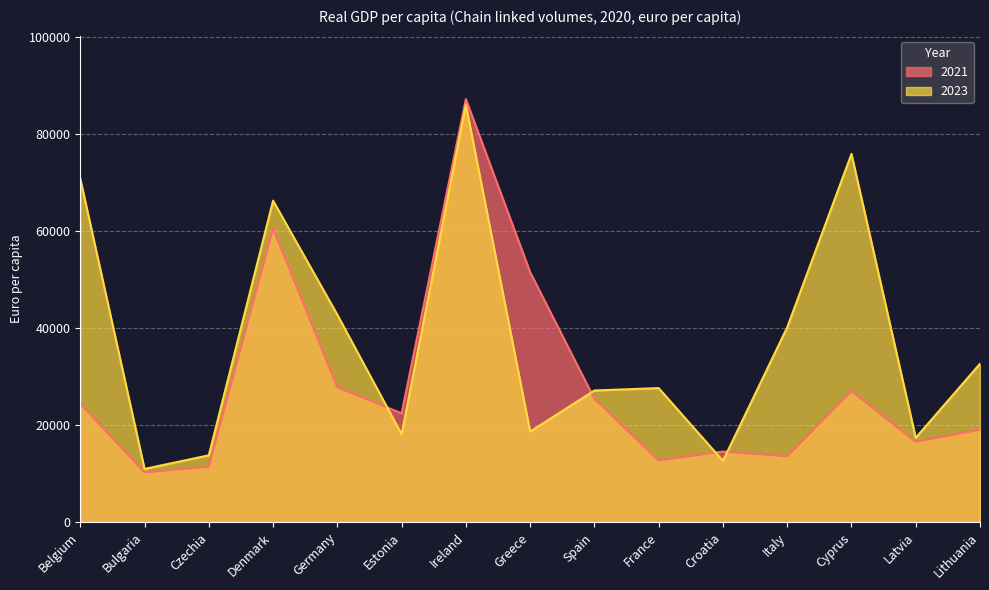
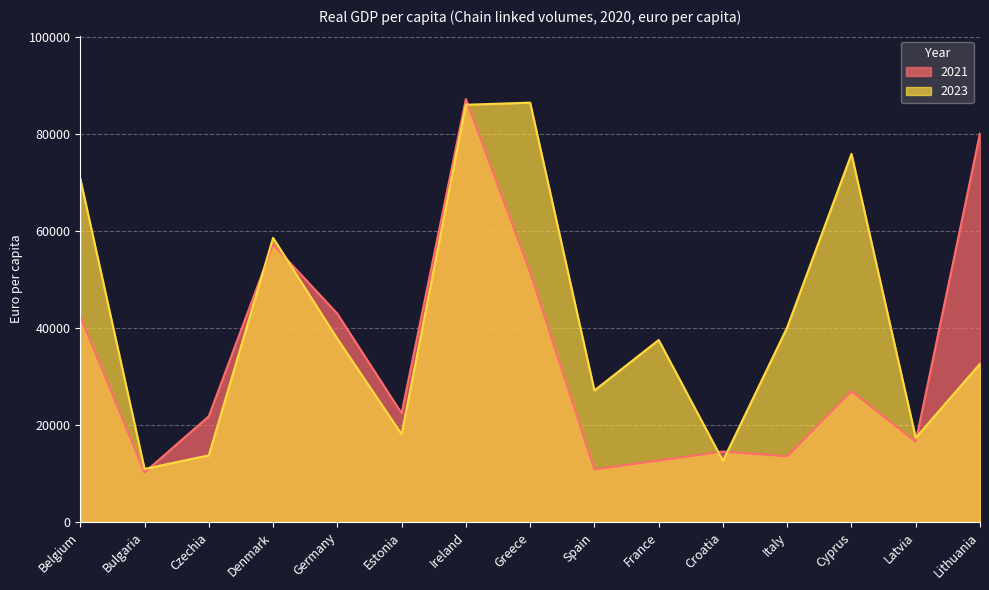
2021, Belgium: 24000 -> 43000
2021, Czechia: 11000 -> 22000
2021, Denmark: 61000 -> 57000
2023, Denmark: 66000 -> 59000
2021, Germany: 28000 -> 43000
2023, Germany: 43000 -> 38000
2023, Greece: 19000 -> 87000
2021, Spain: 25000 -> 11000
2023, France: 28000 -> 38000
2021, Lithuania: 19000 -> 80000
